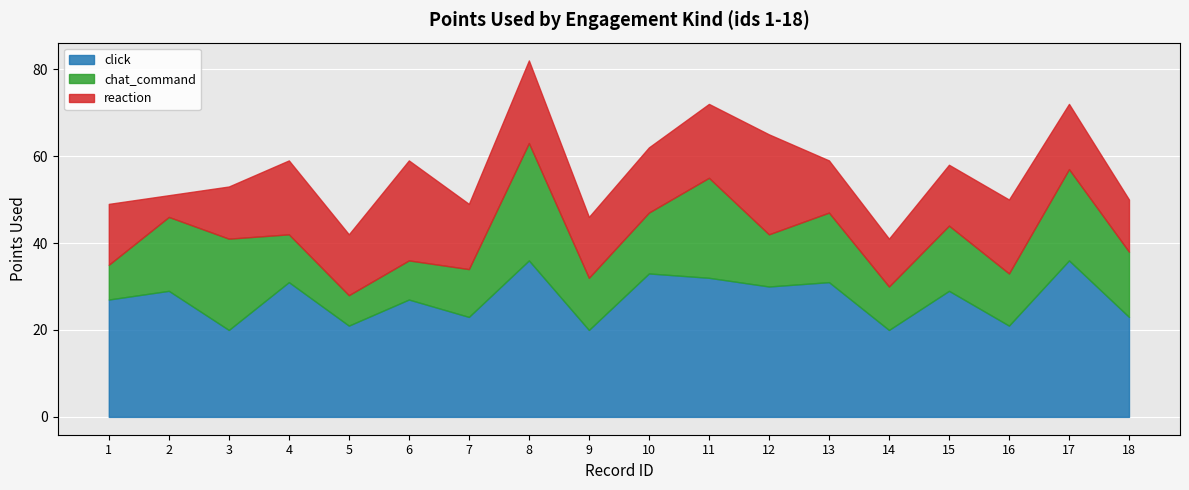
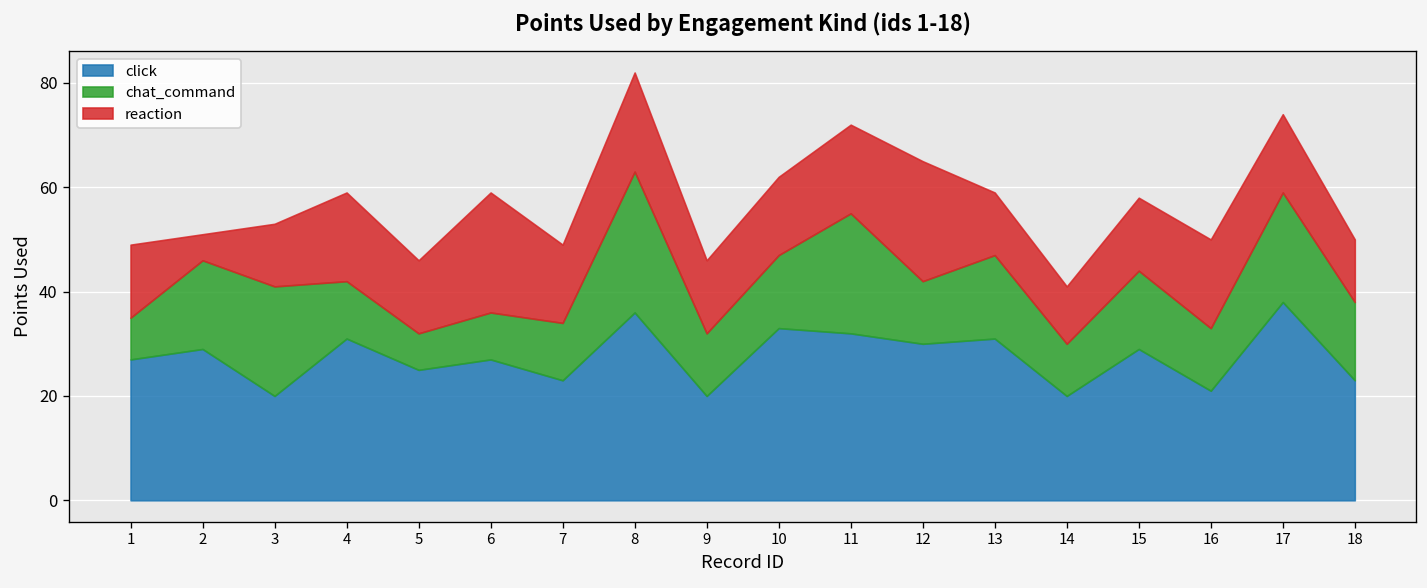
click, 5: 21 -> 25
click, 17: 36 -> 38
